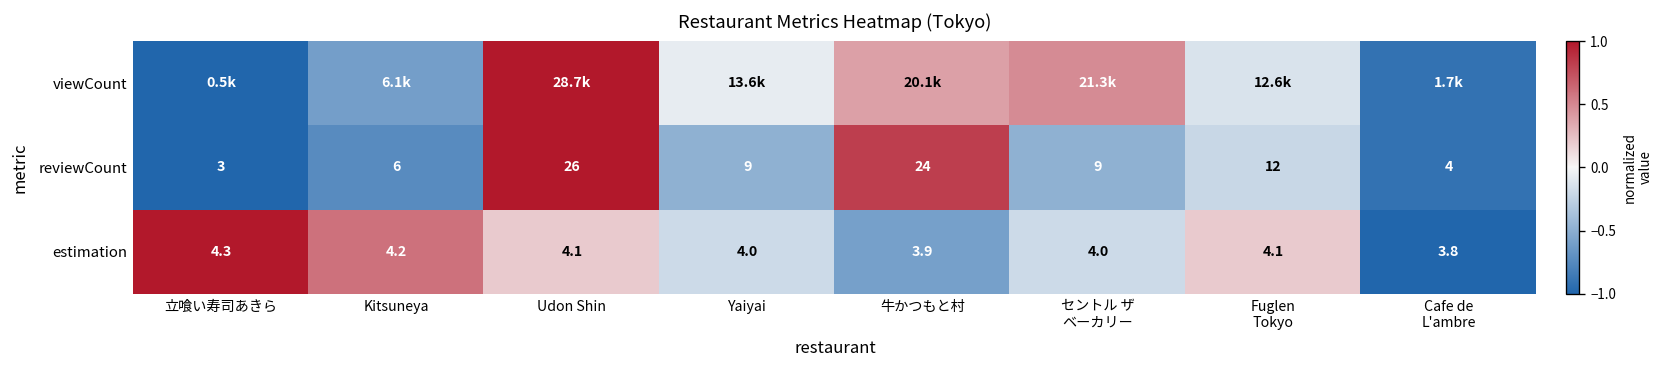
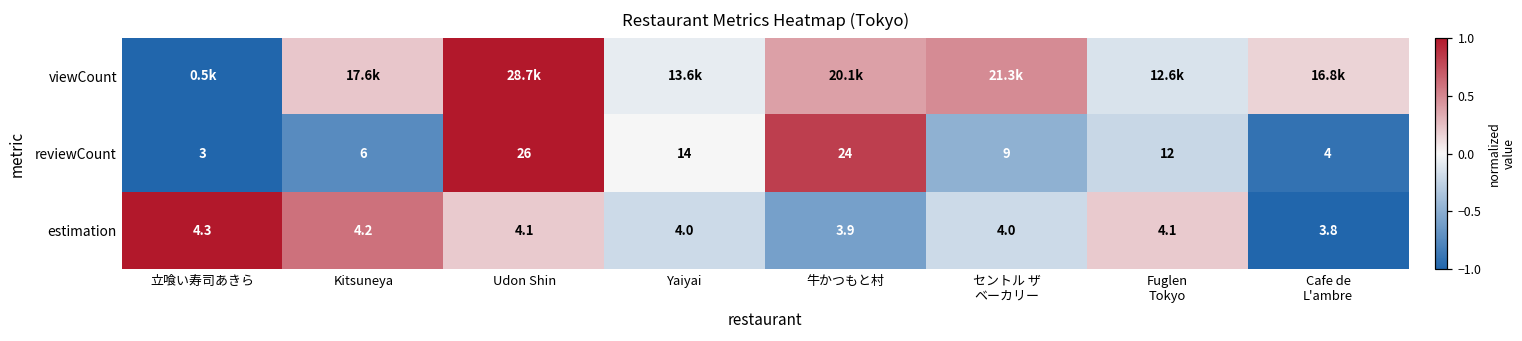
viewCount, Kitsuneya: 6.1k -> 17.6k
viewCount, Cafe de L'ambre: 1.7k -> 16.8k
reviewCount, Yaiyai: 9 -> 14
